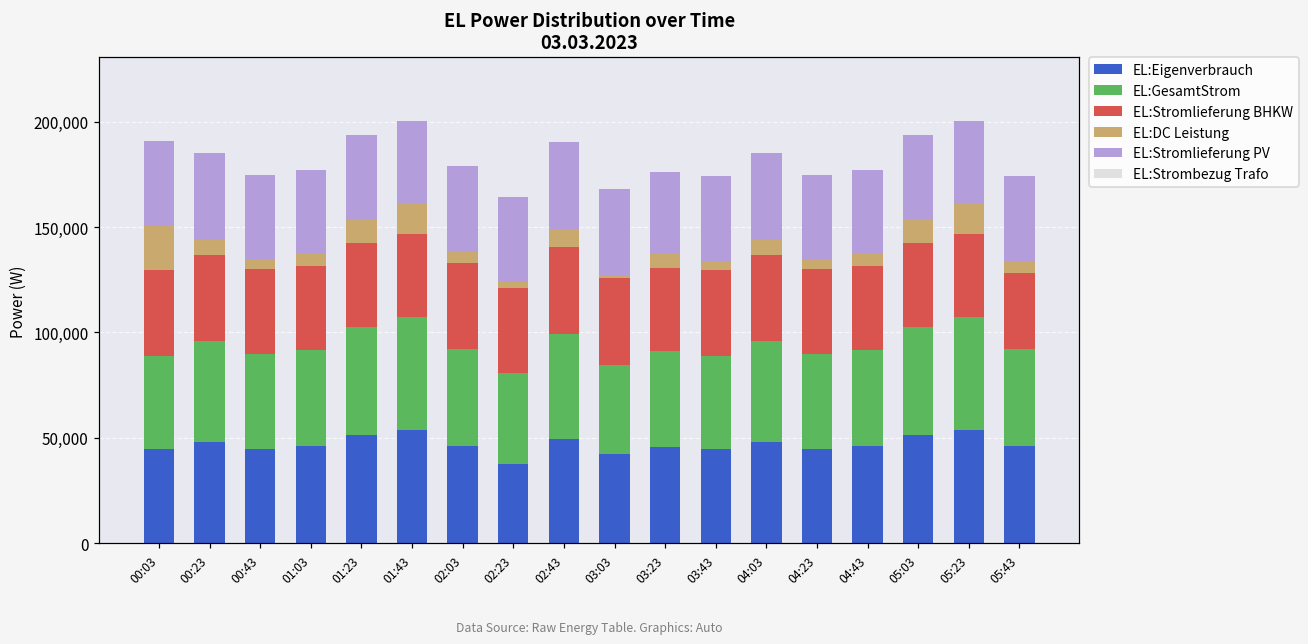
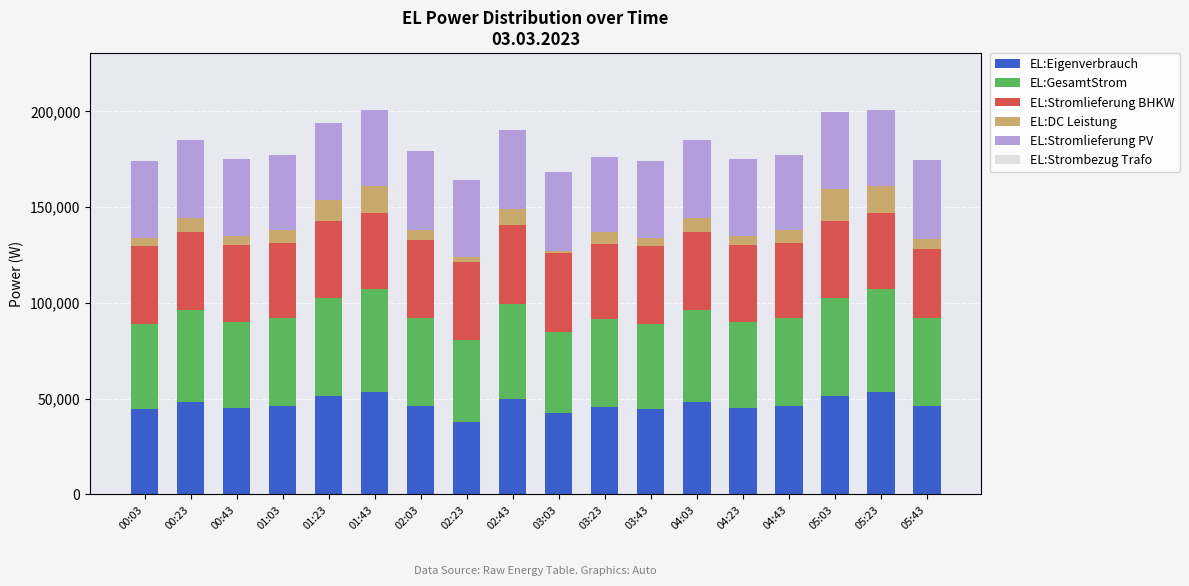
EL:DC Leistung, 00:03: 21,000 -> 4,000
EL:DC Leistung, 05:03: 11,000 -> 17,000
